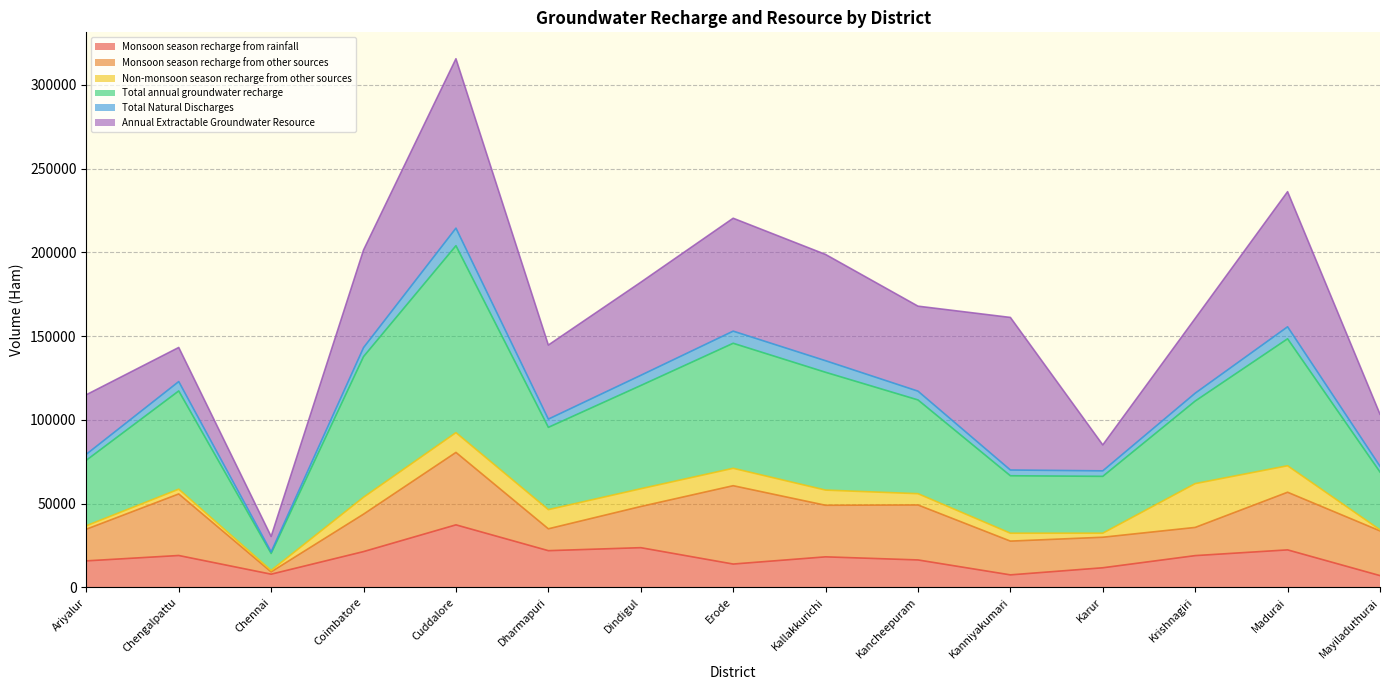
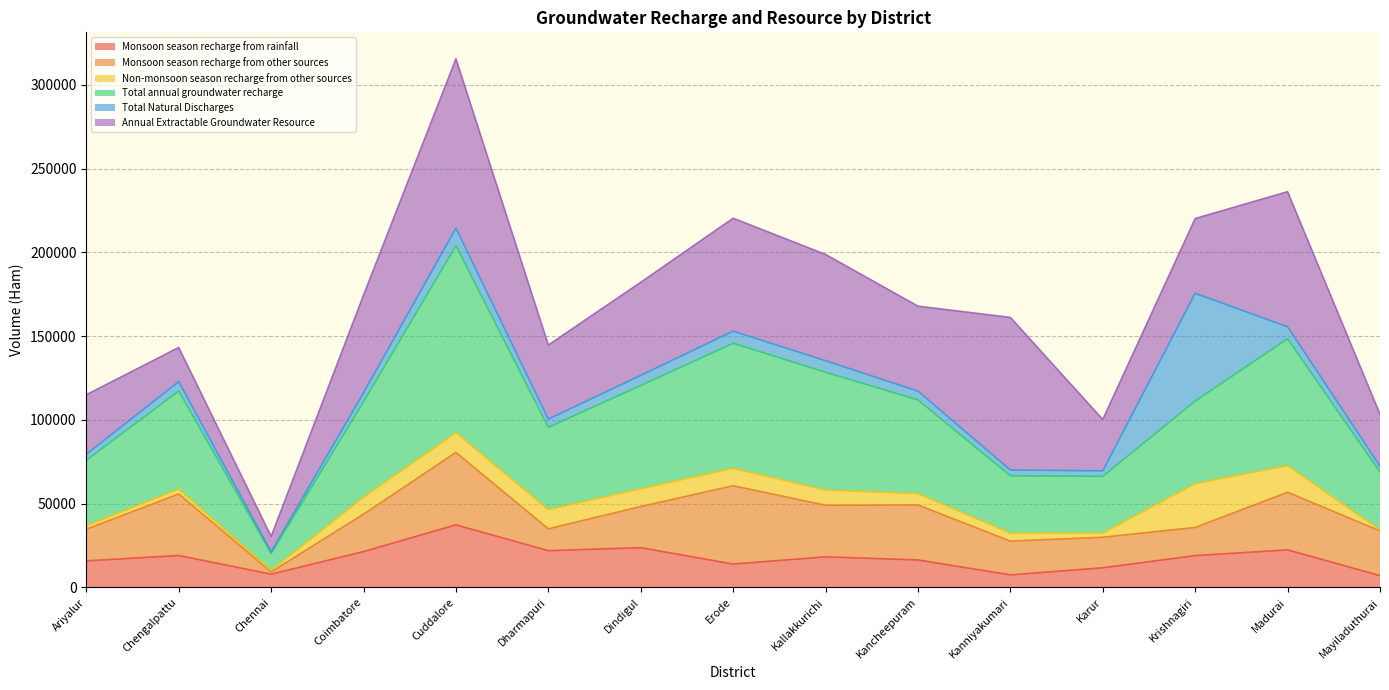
Total annual groundwater recharge, Coimbatore: 84000 -> 57000
Annual Extractable Groundwater Resource, Karur: 15000 -> 31000
Total Natural Discharges, Krishnagiri: 5000 -> 64000
